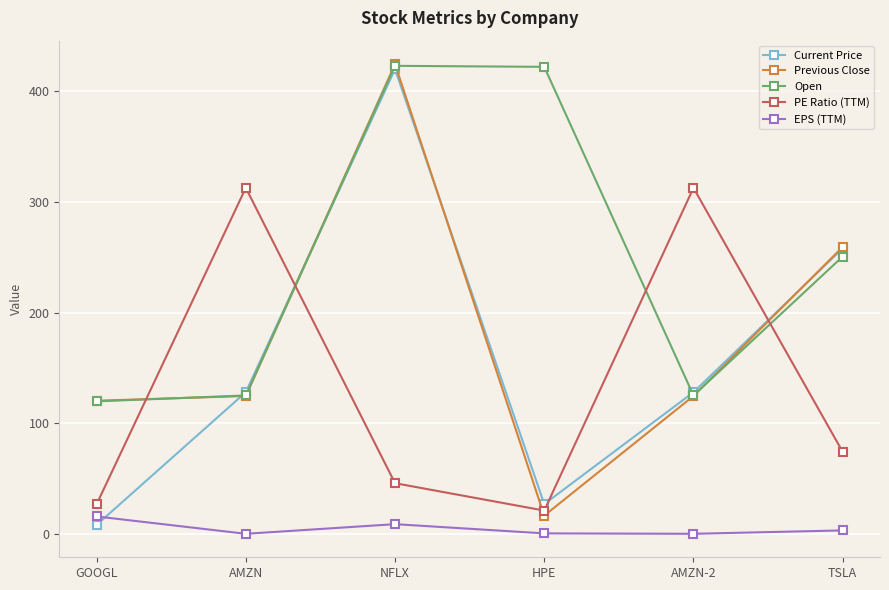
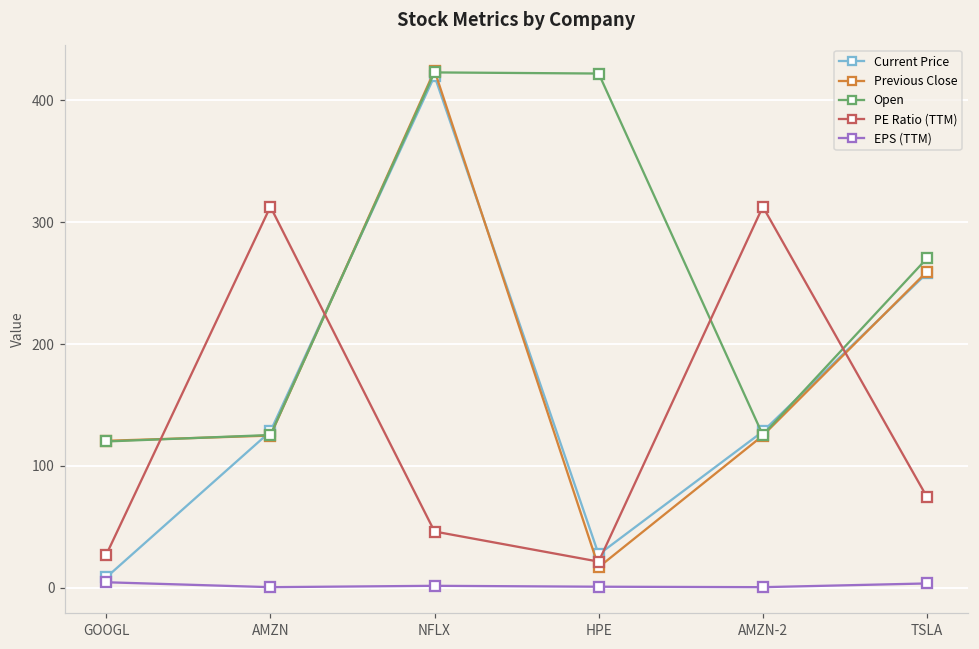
EPS (TTM), GOOGL: 16 -> 4
EPS (TTM), NFLX: 9 -> 2
Open, TSLA: 251 -> 270
